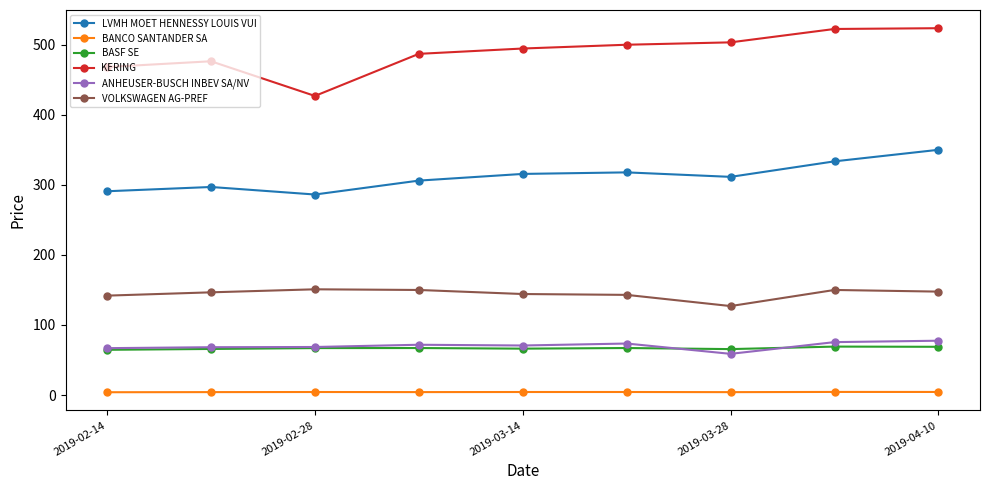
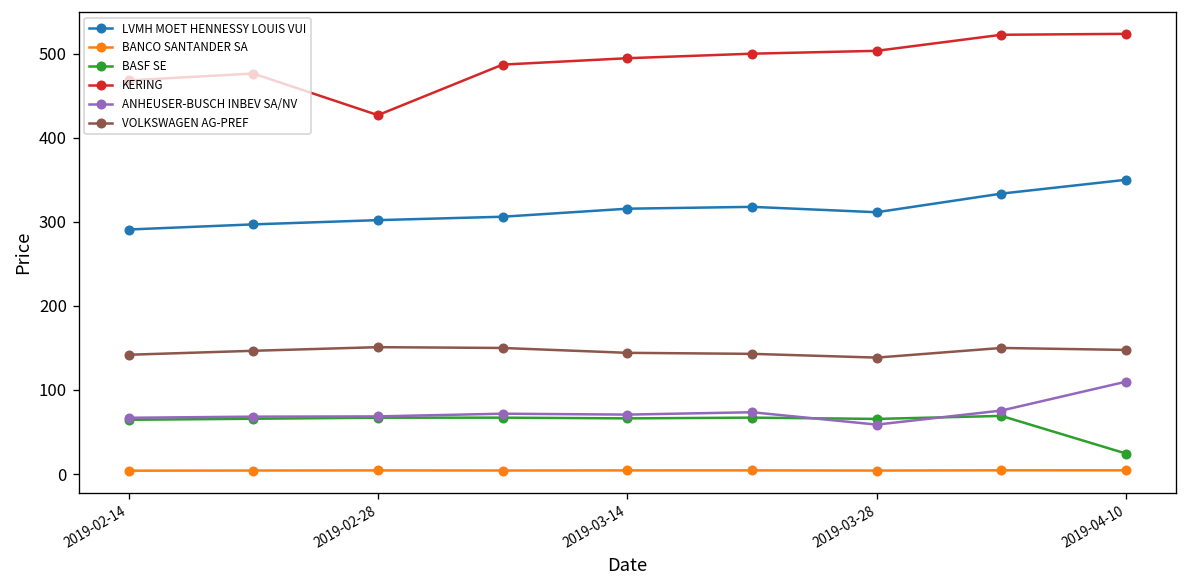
LVMH MOET HENNESSY LOUIS VUI, 2019-02-28: 290 -> 300
VOLKSWAGEN AG-PREF, 2019-03-28: 130 -> 140
BASF SE, 2019-04-10: 70 -> 20
ANHEUSER-BUSCH INBEV SA/NV, 2019-04-10: 80 -> 110
